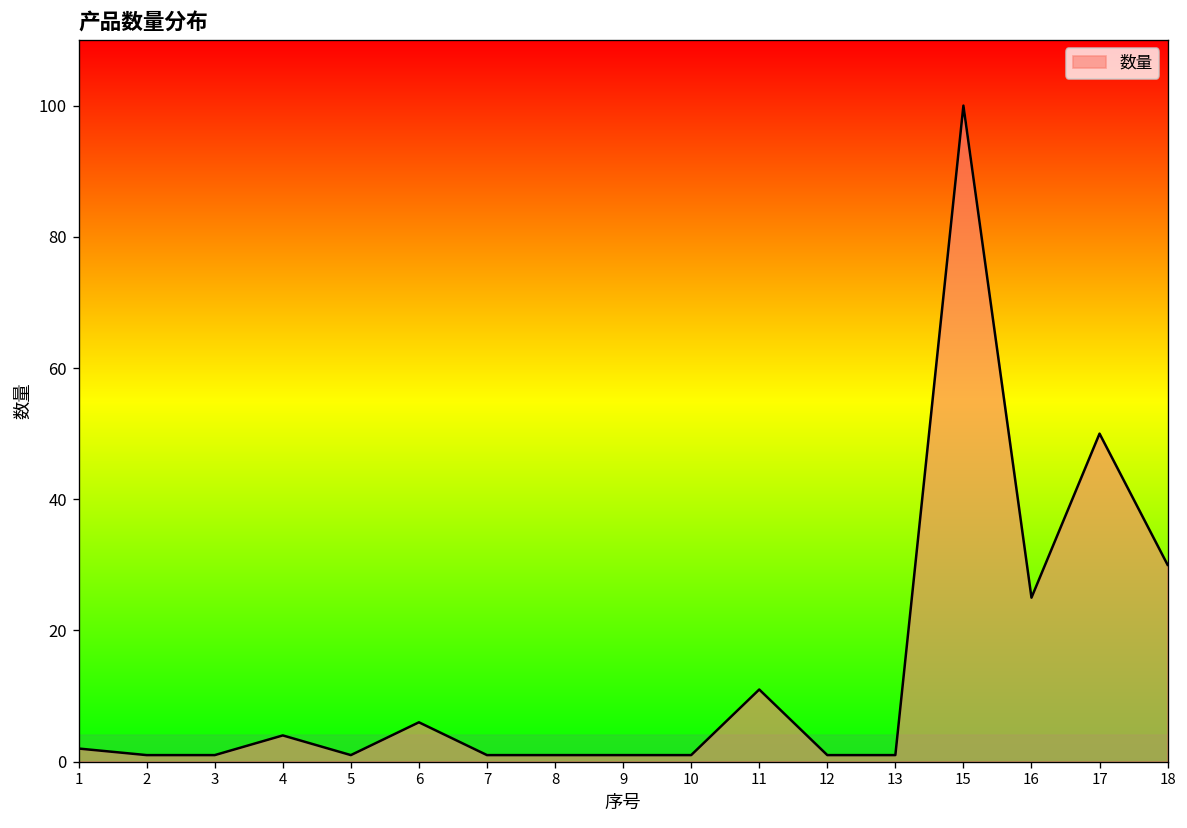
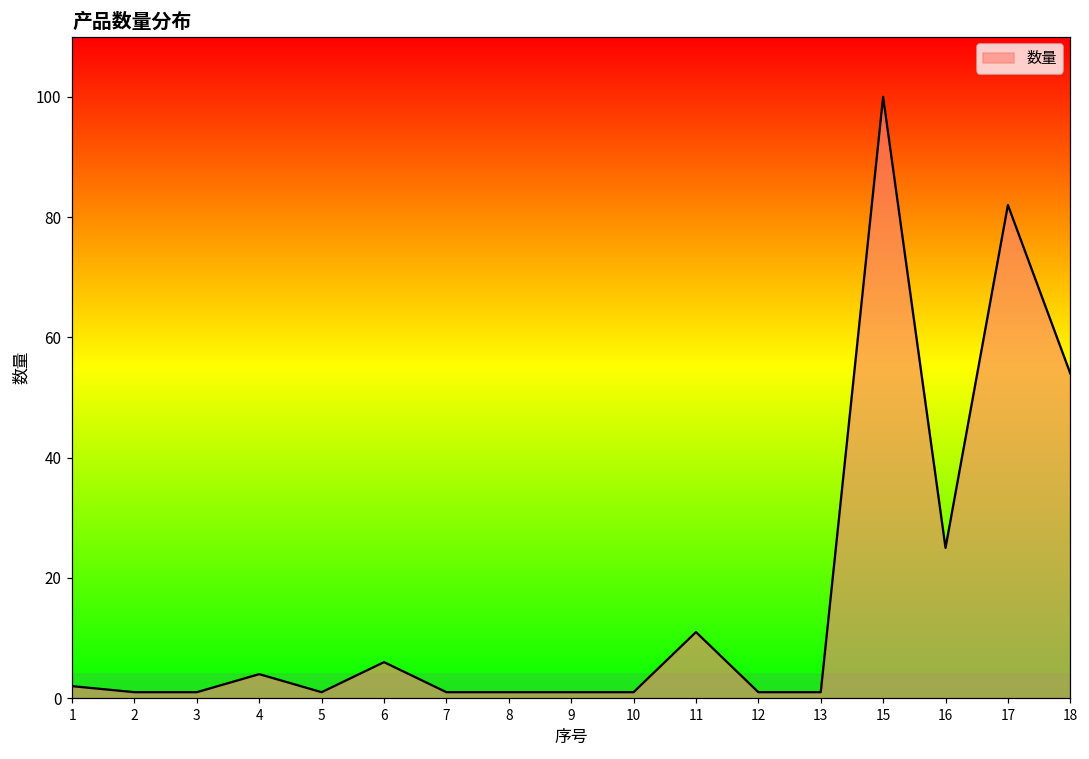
17: 50 -> 82
18: 30 -> 54
